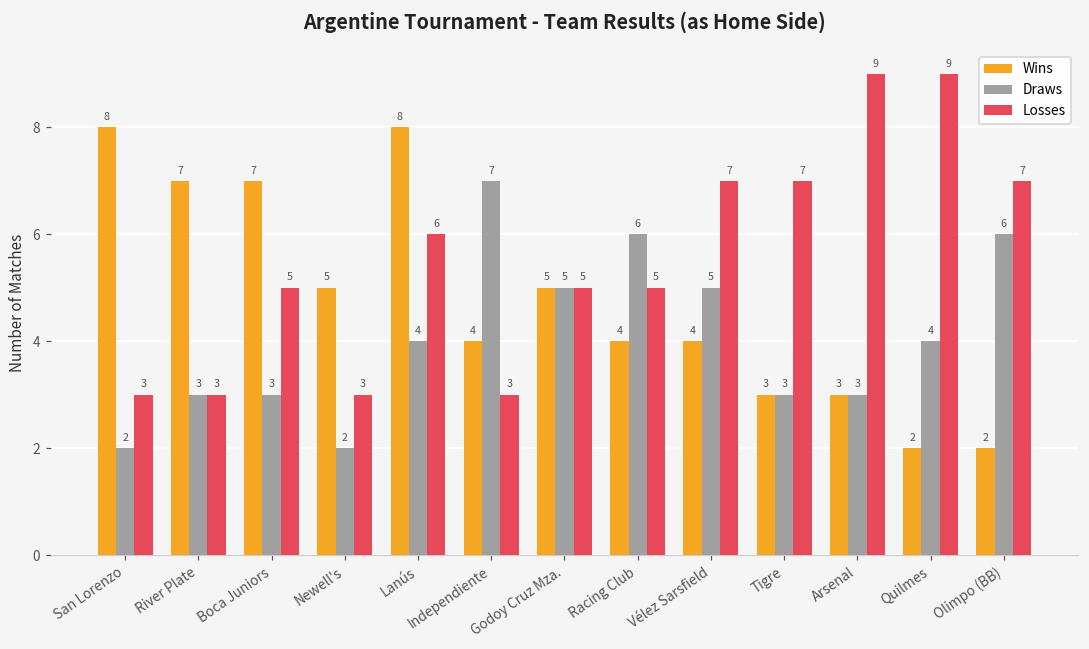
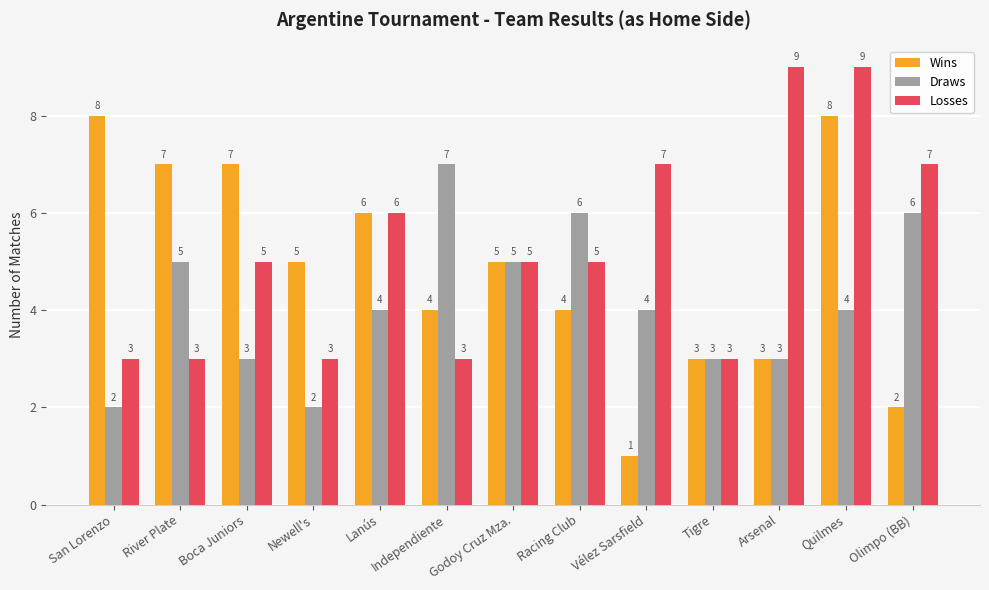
Draws, River Plate: 3 -> 5
Wins, Lanús: 8 -> 6
Wins, Vélez Sarsfield: 4 -> 1
Draws, Vélez Sarsfield: 5 -> 4
Losses, Tigre: 7 -> 3
Wins, Quilmes: 2 -> 8
